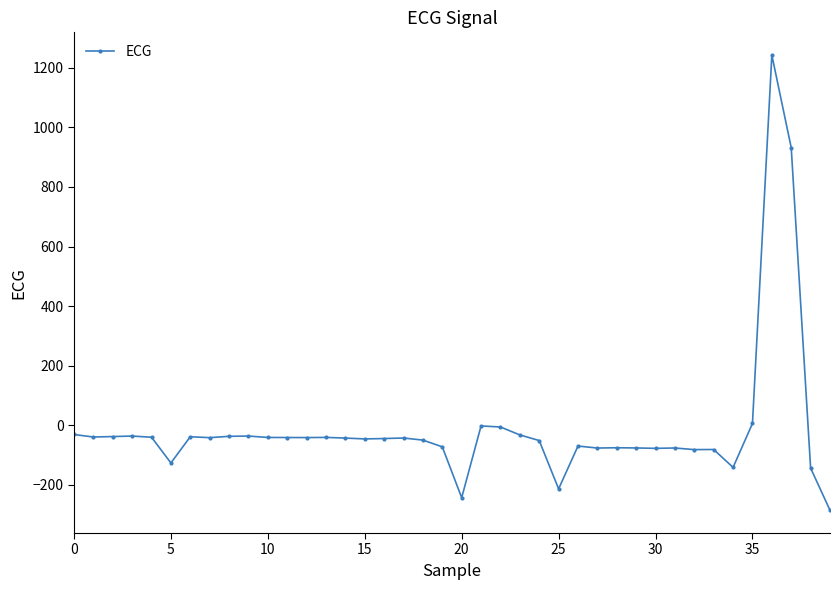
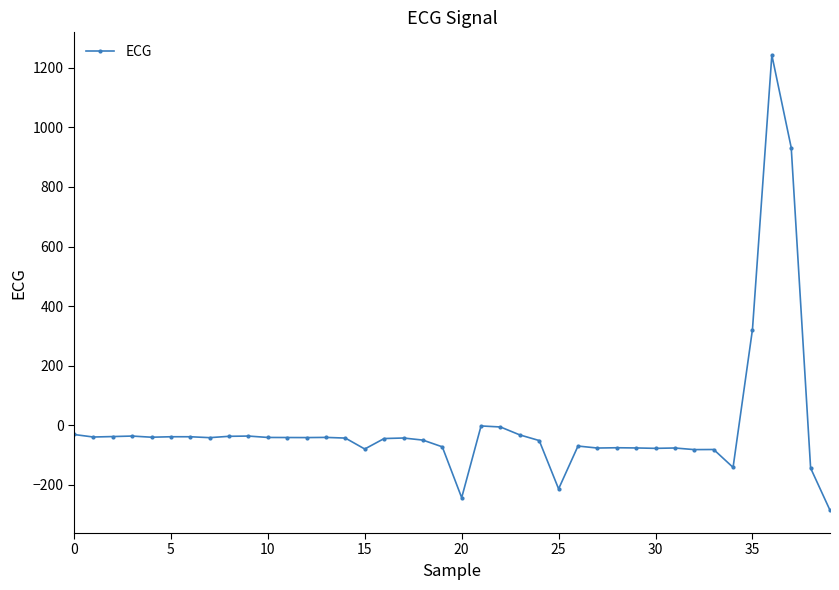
5: -130 -> -40
15: -50 -> -80
35: 10 -> 320
